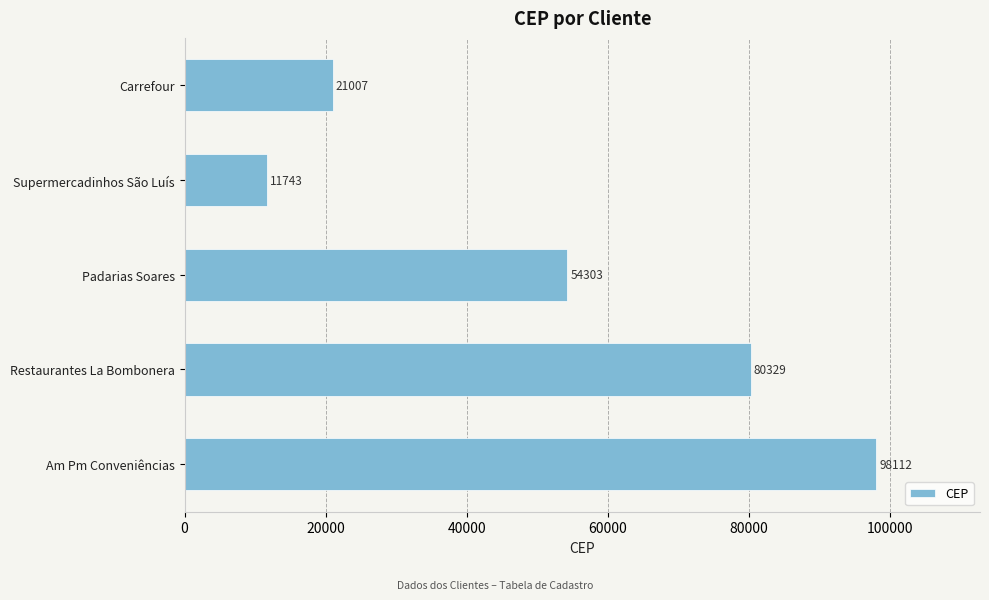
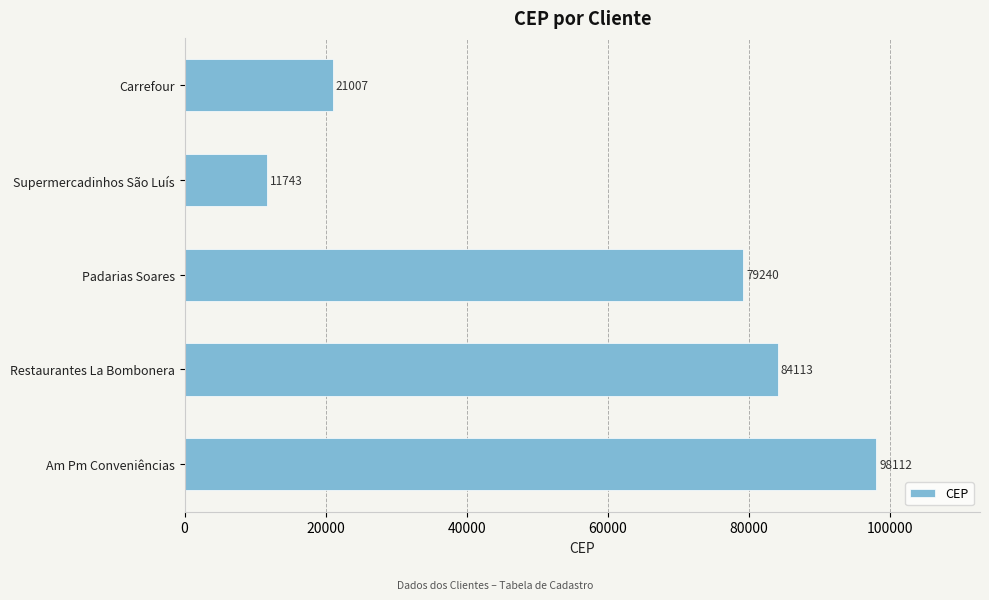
Padarias Soares: 54303 -> 79240
Restaurantes La Bombonera: 80329 -> 84113
